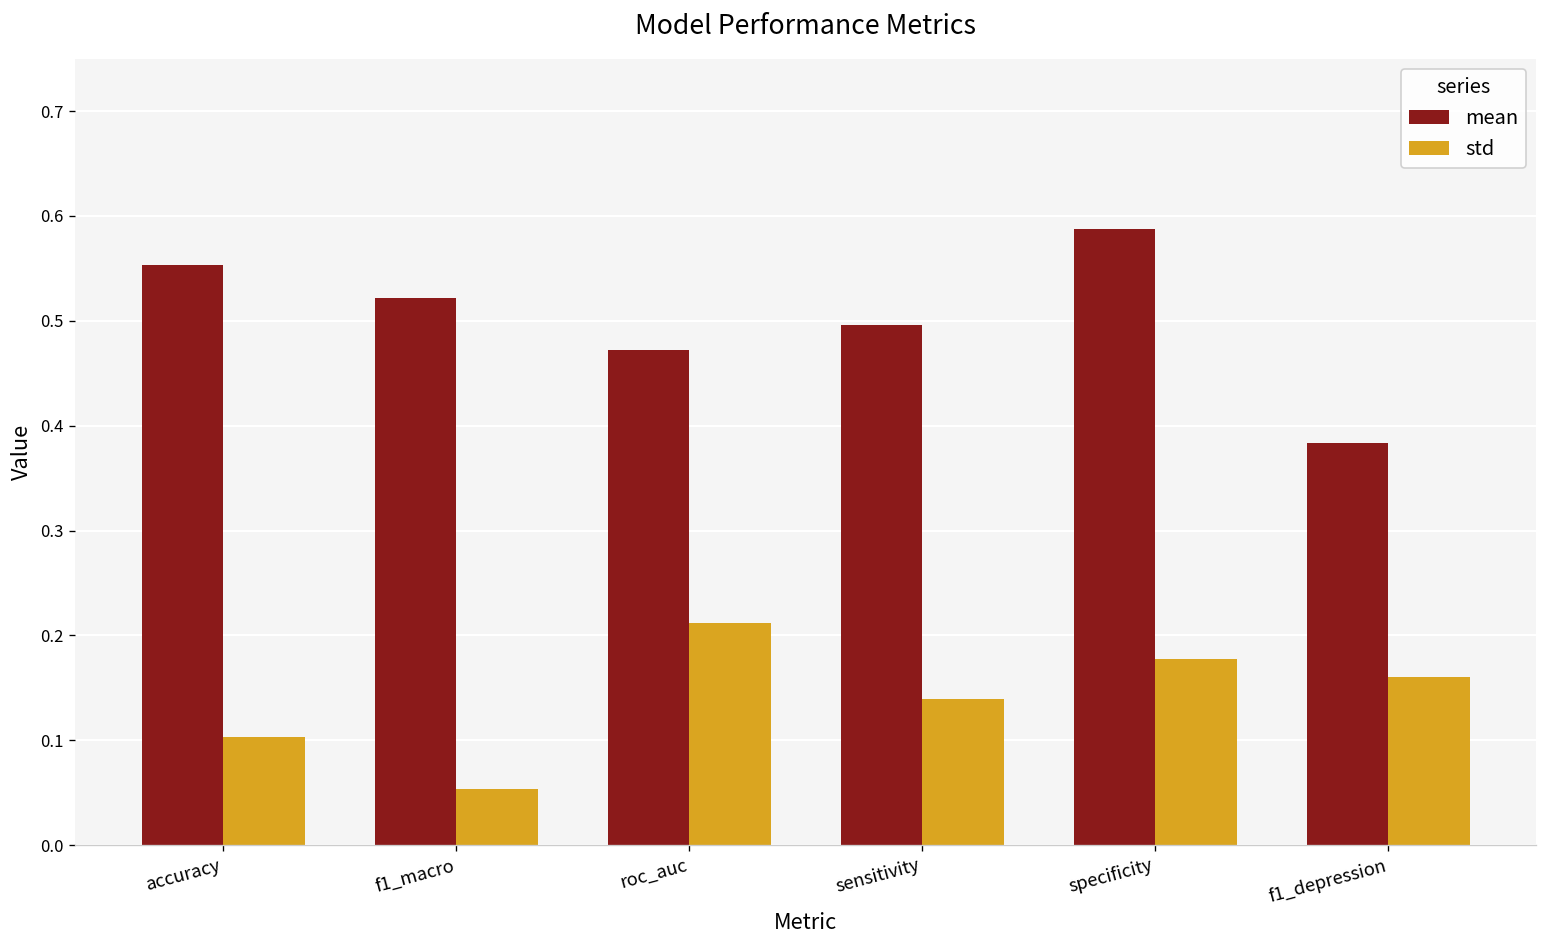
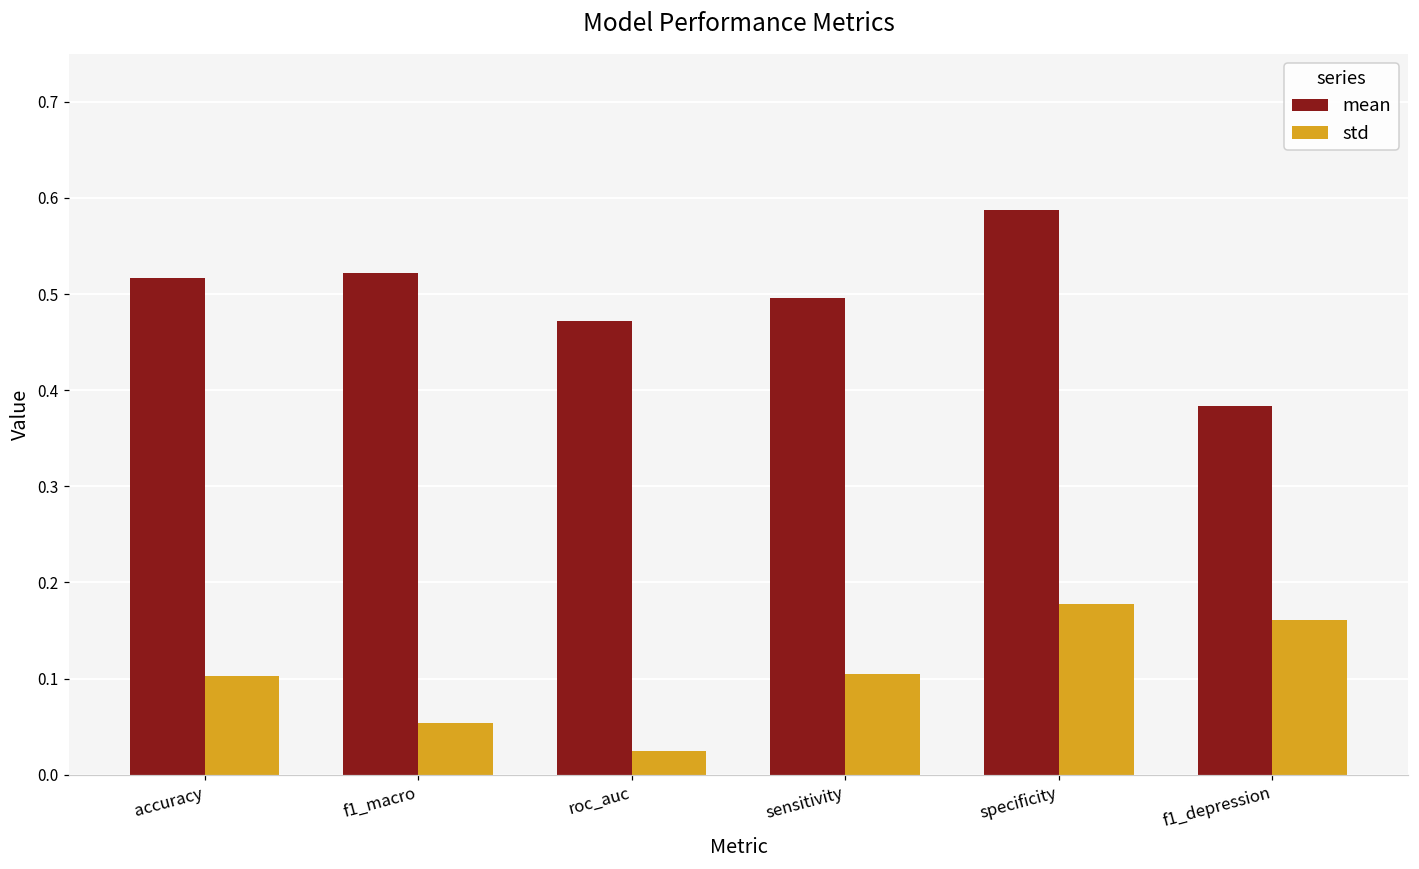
mean, accuracy: 0.55 -> 0.52
std, roc_auc: 0.21 -> 0.02
std, sensitivity: 0.14 -> 0.10
